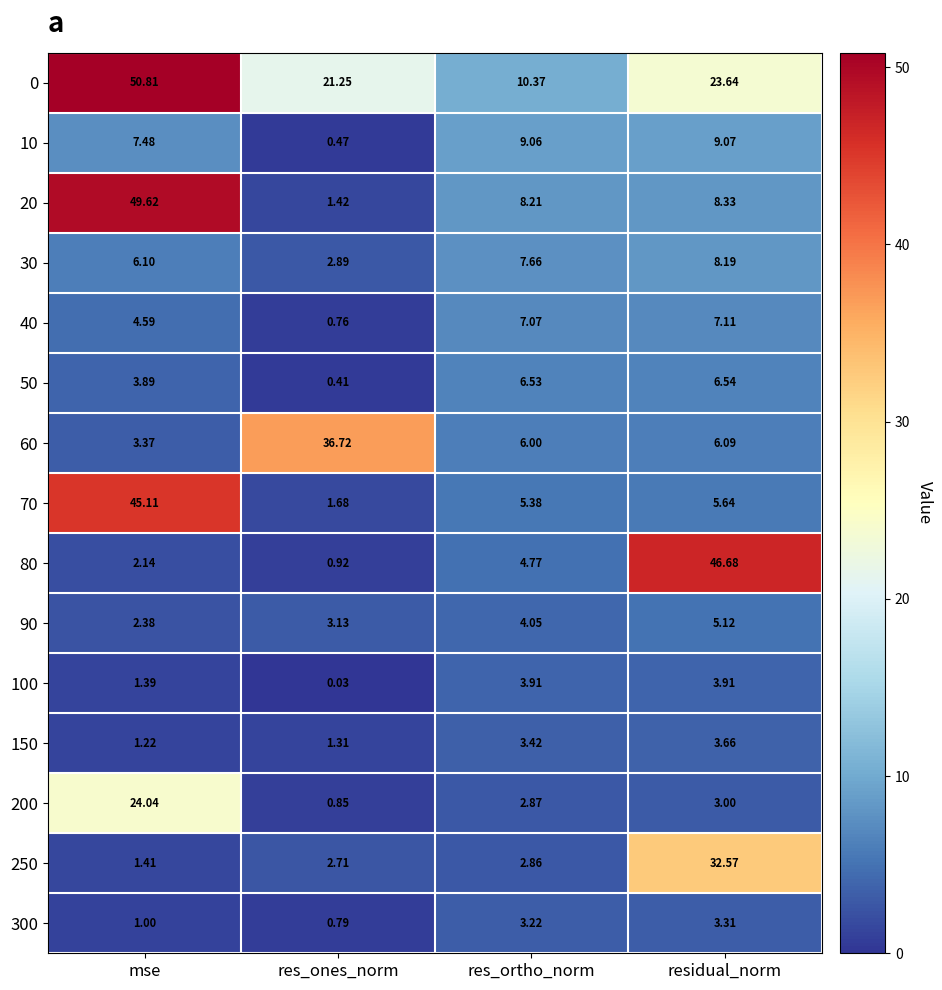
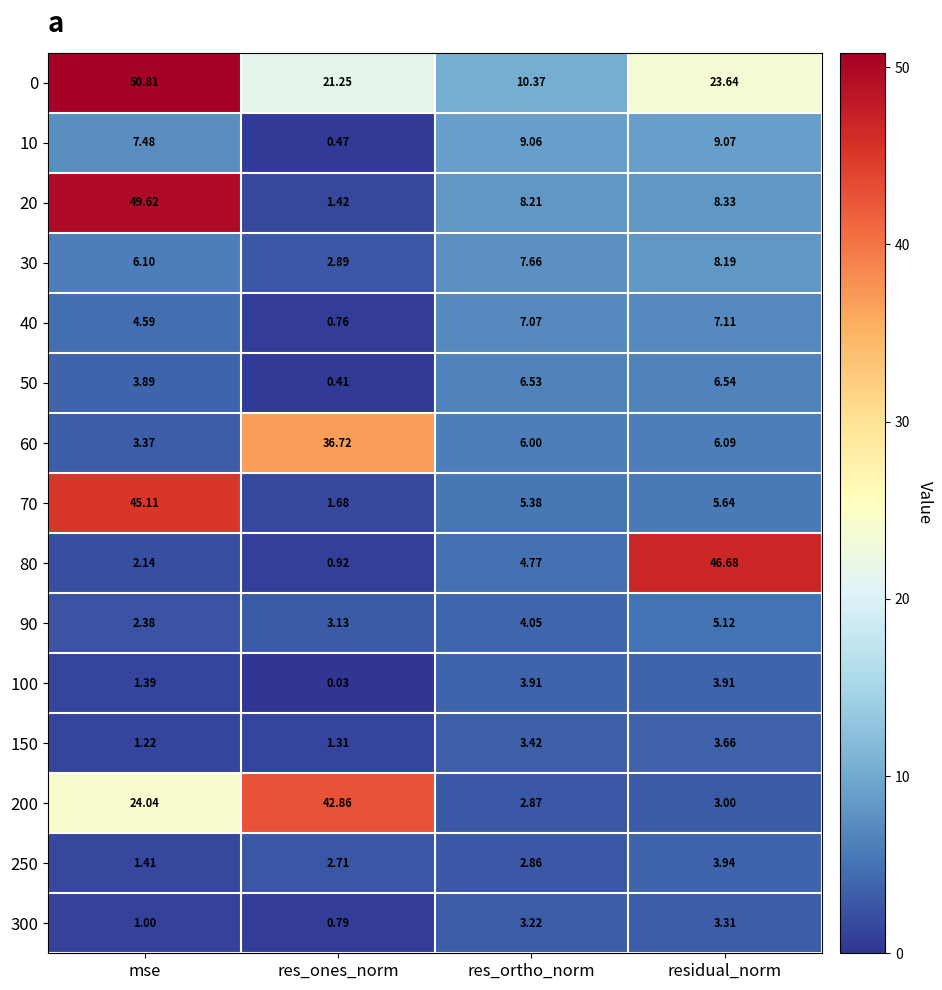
200, res_ones_norm: 0.85 -> 42.86
250, residual_norm: 32.57 -> 3.94
